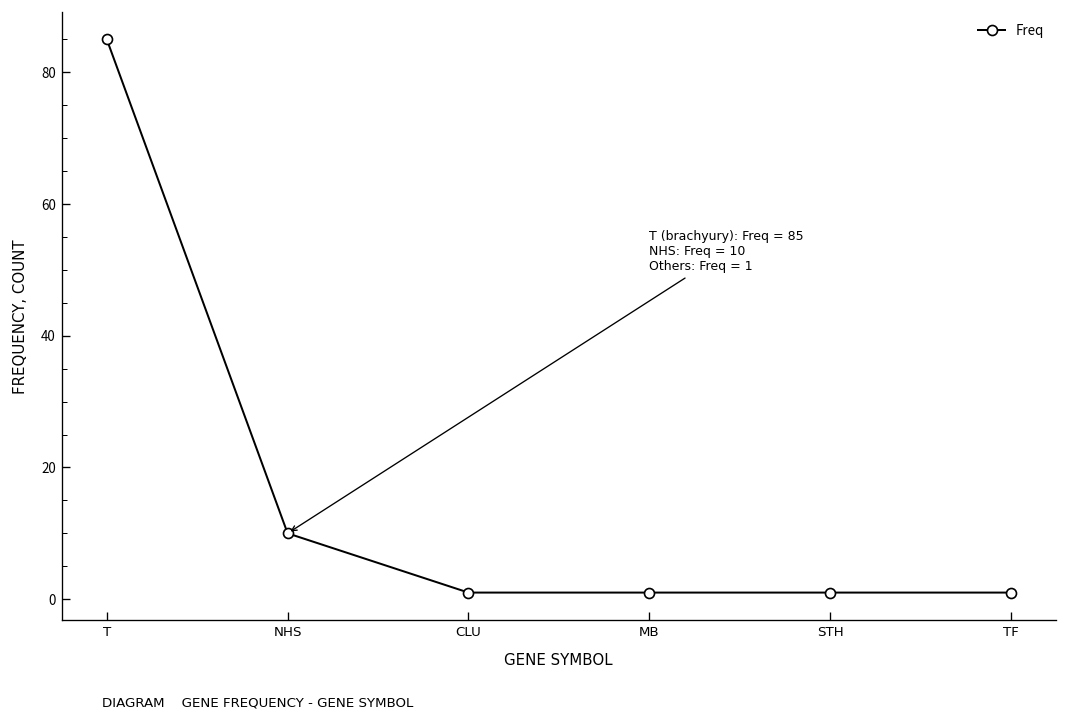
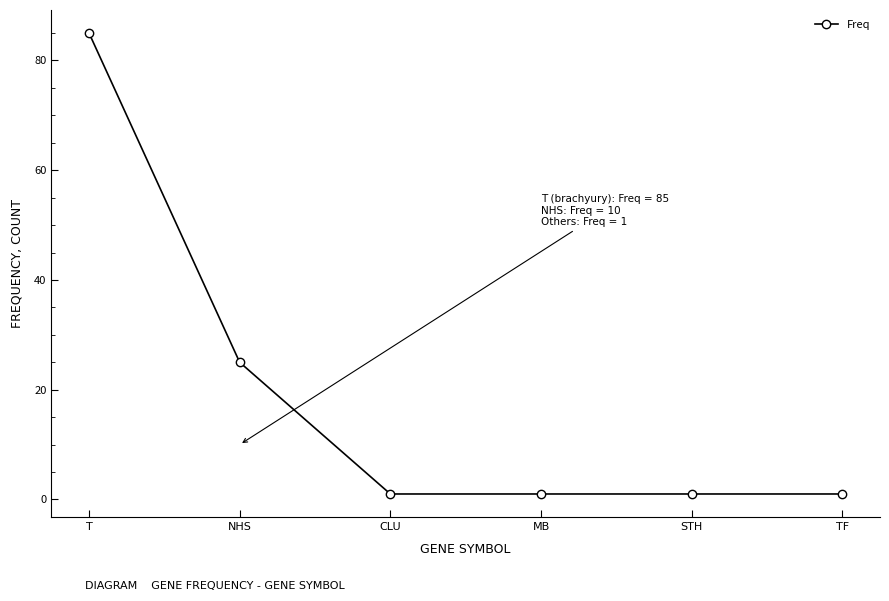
NHS: 10 -> 25
